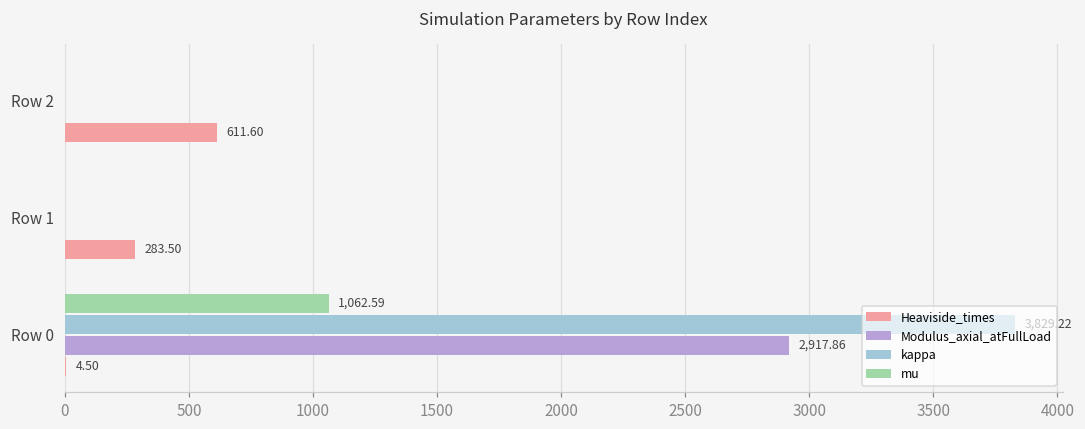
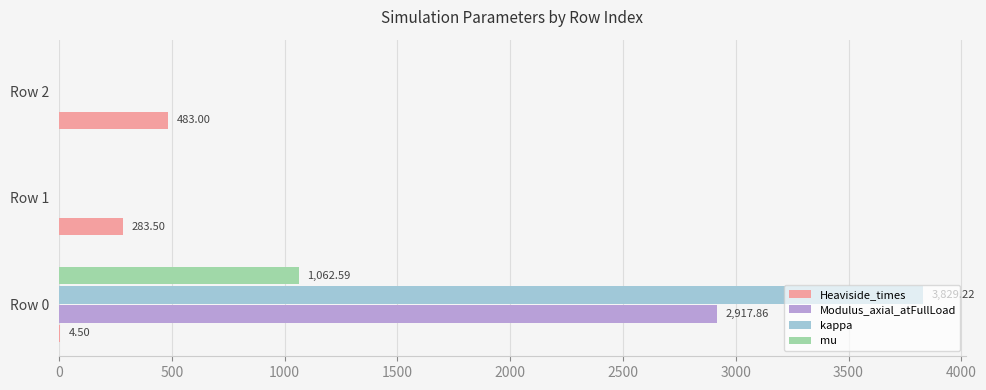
Heaviside_times, Row 2: 611.60 -> 483.00
